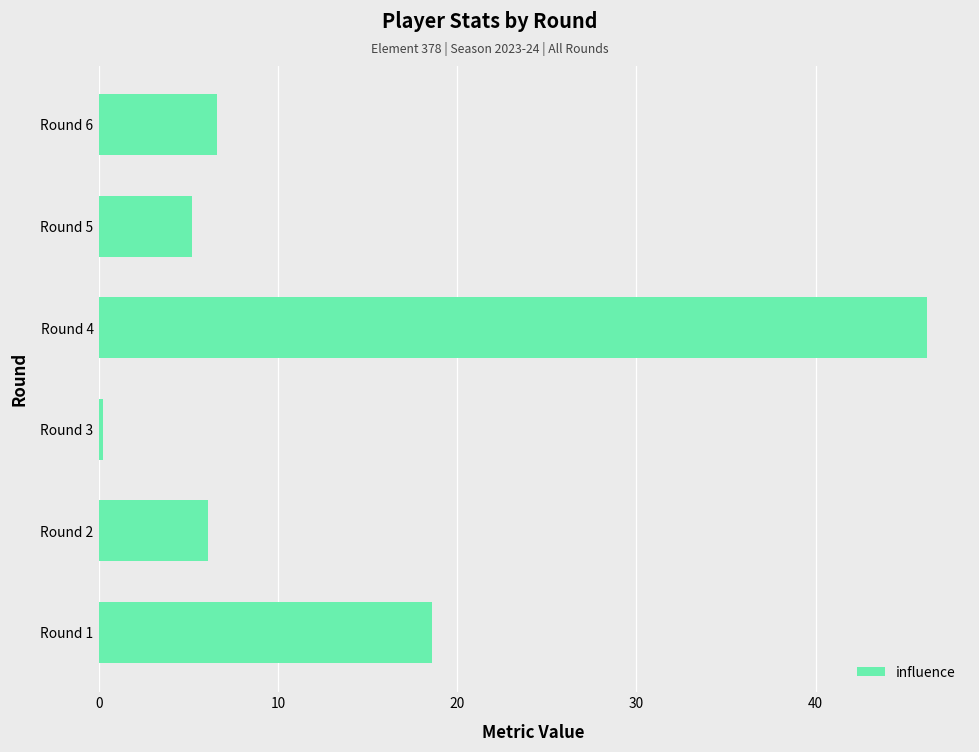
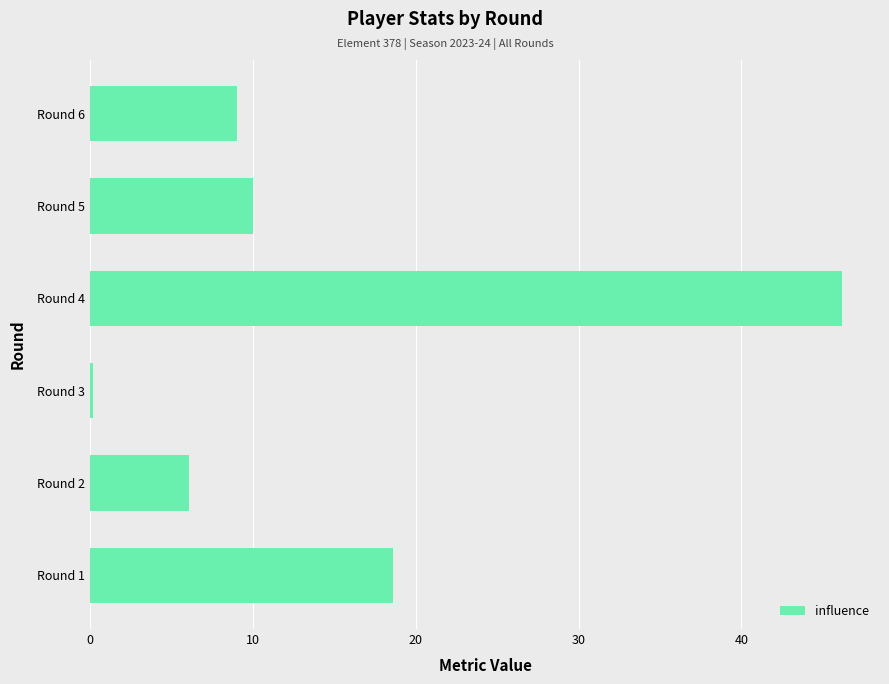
Round 6: 6.6 -> 9.0
Round 5: 5.2 -> 10.0
